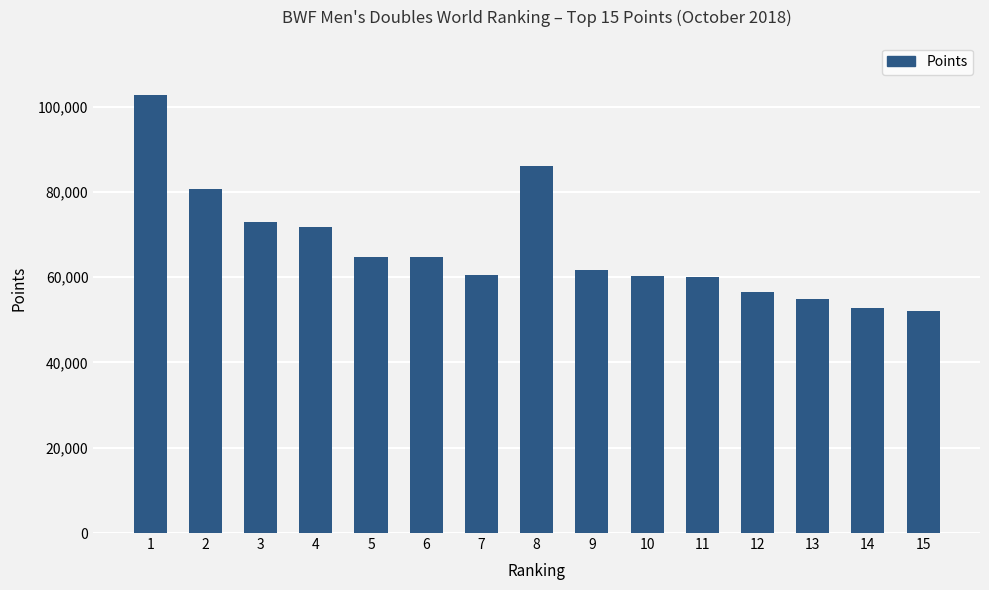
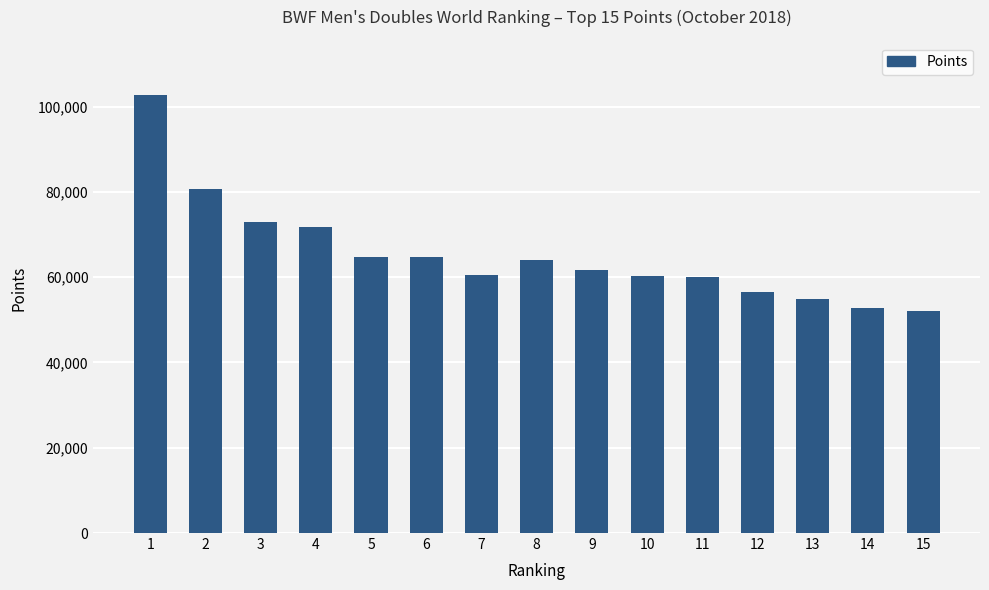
8: 86,000 -> 64,000
